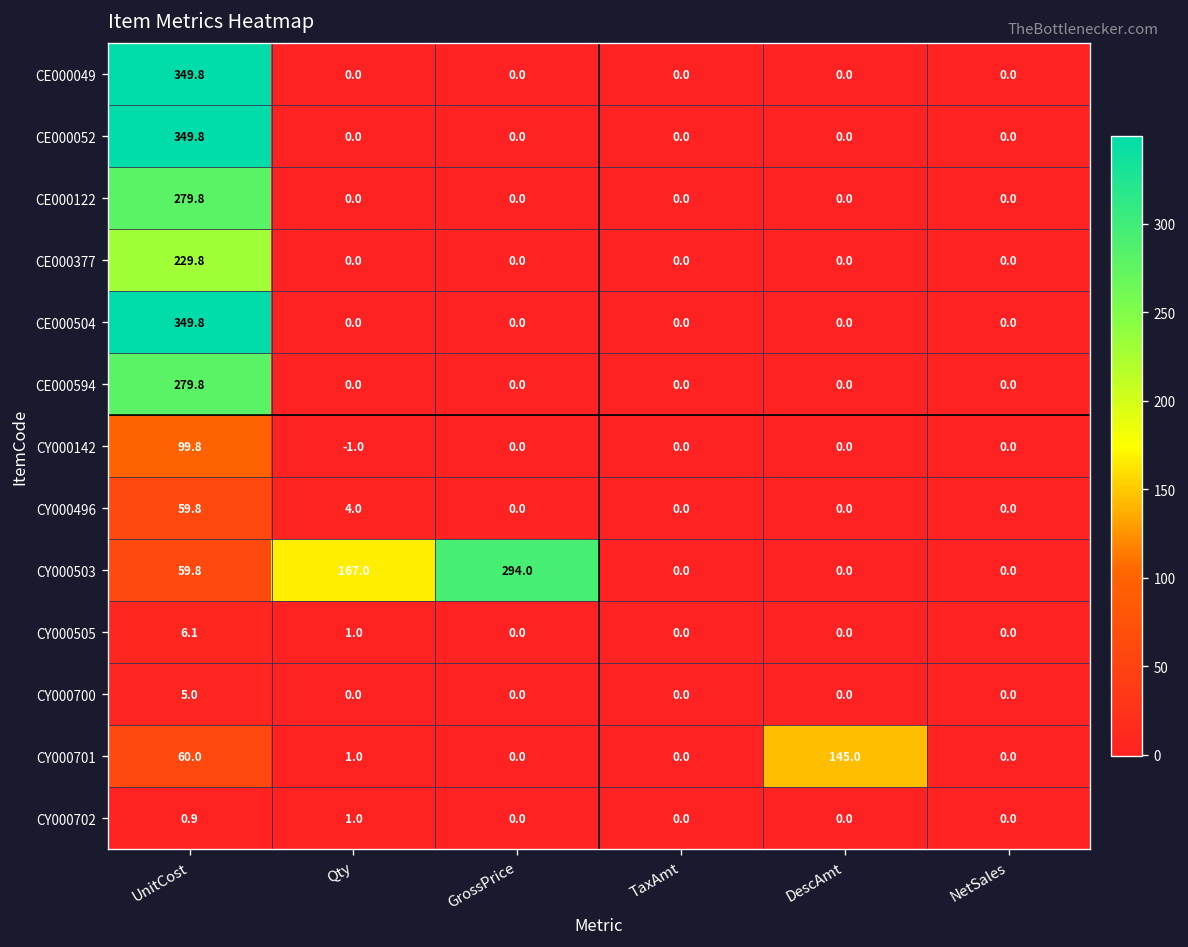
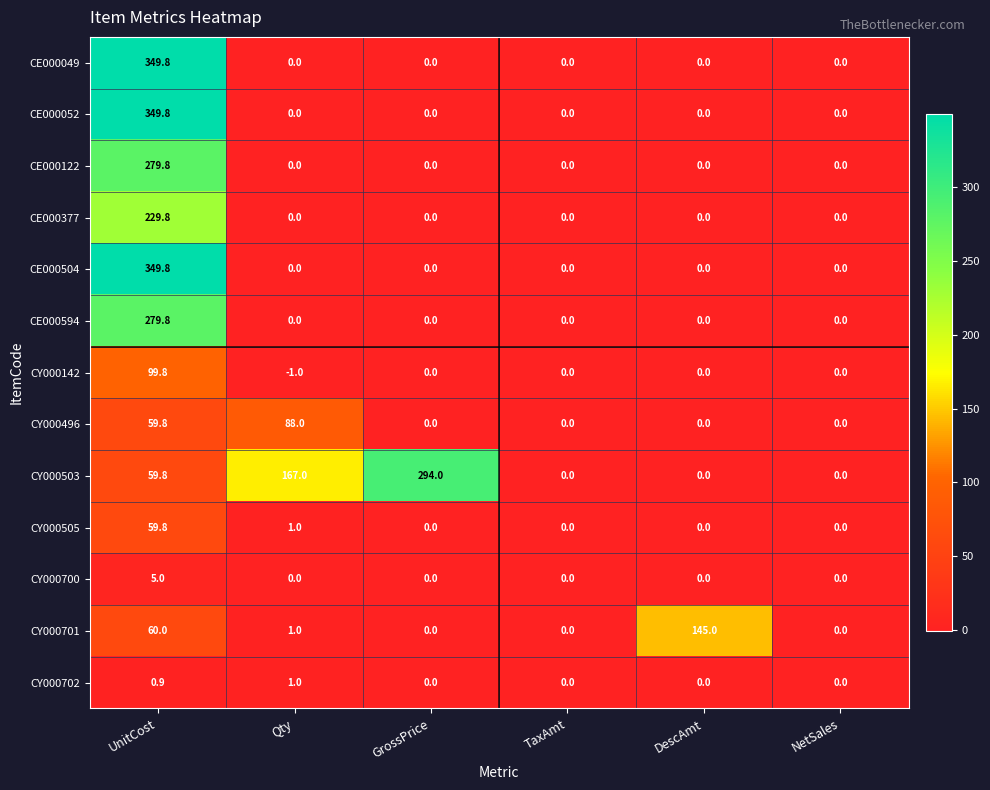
CY000496, Qty: 4.0 -> 88.0
CY000505, UnitCost: 6.1 -> 59.8
